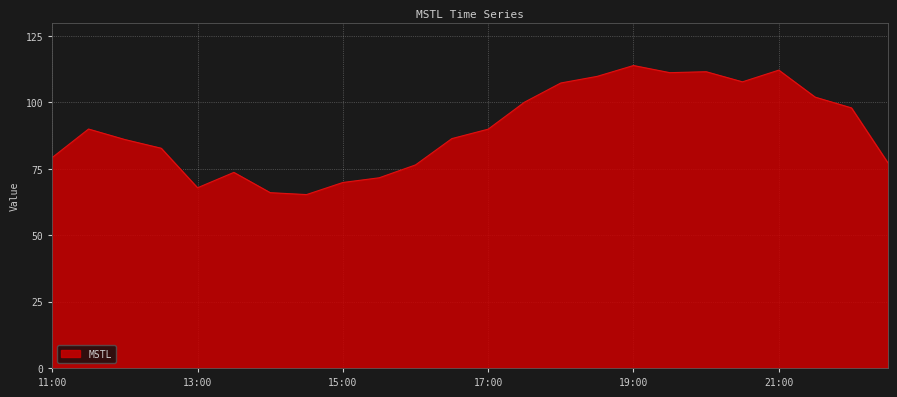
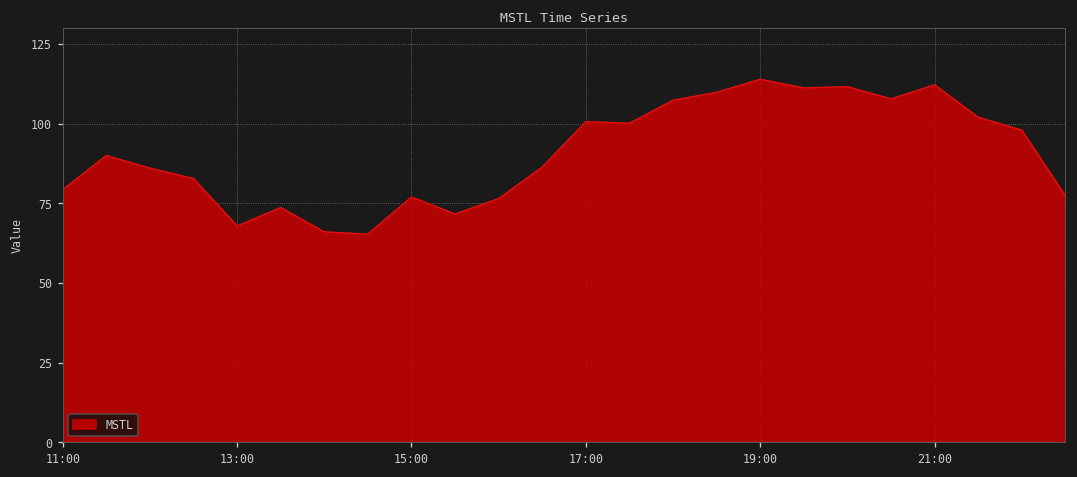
15:00: 70 -> 77
17:00: 90 -> 101
